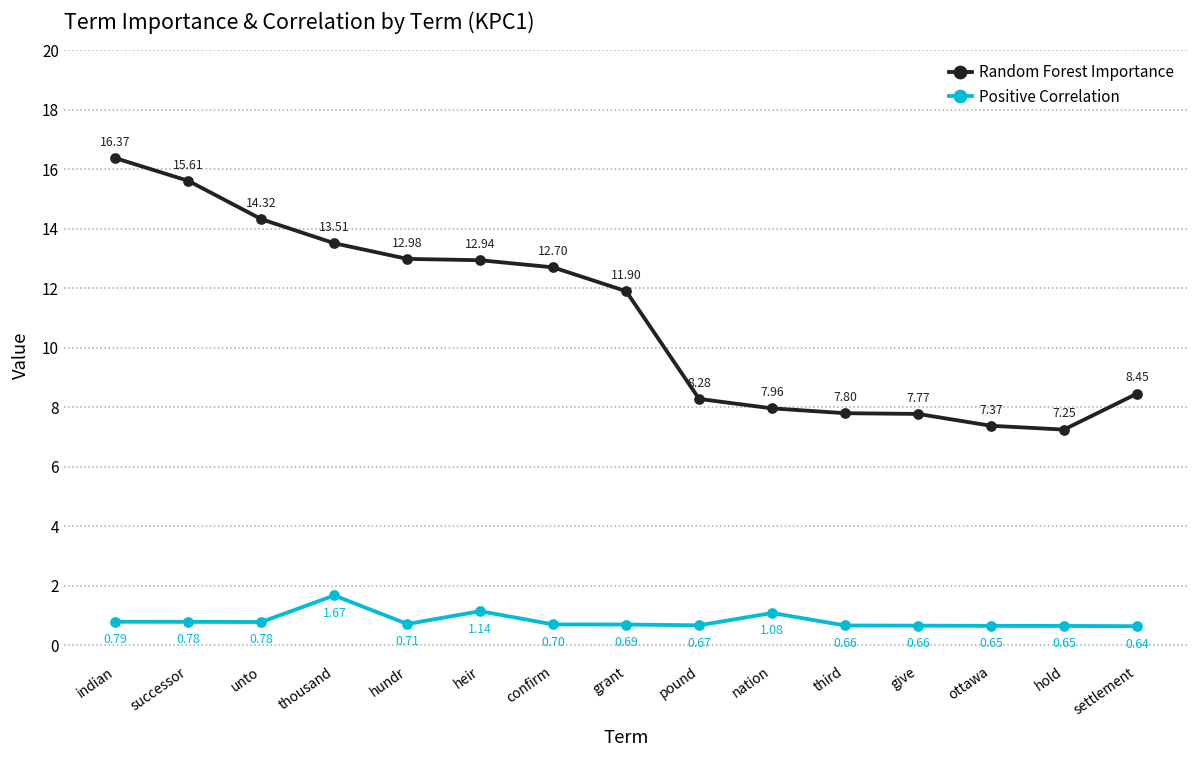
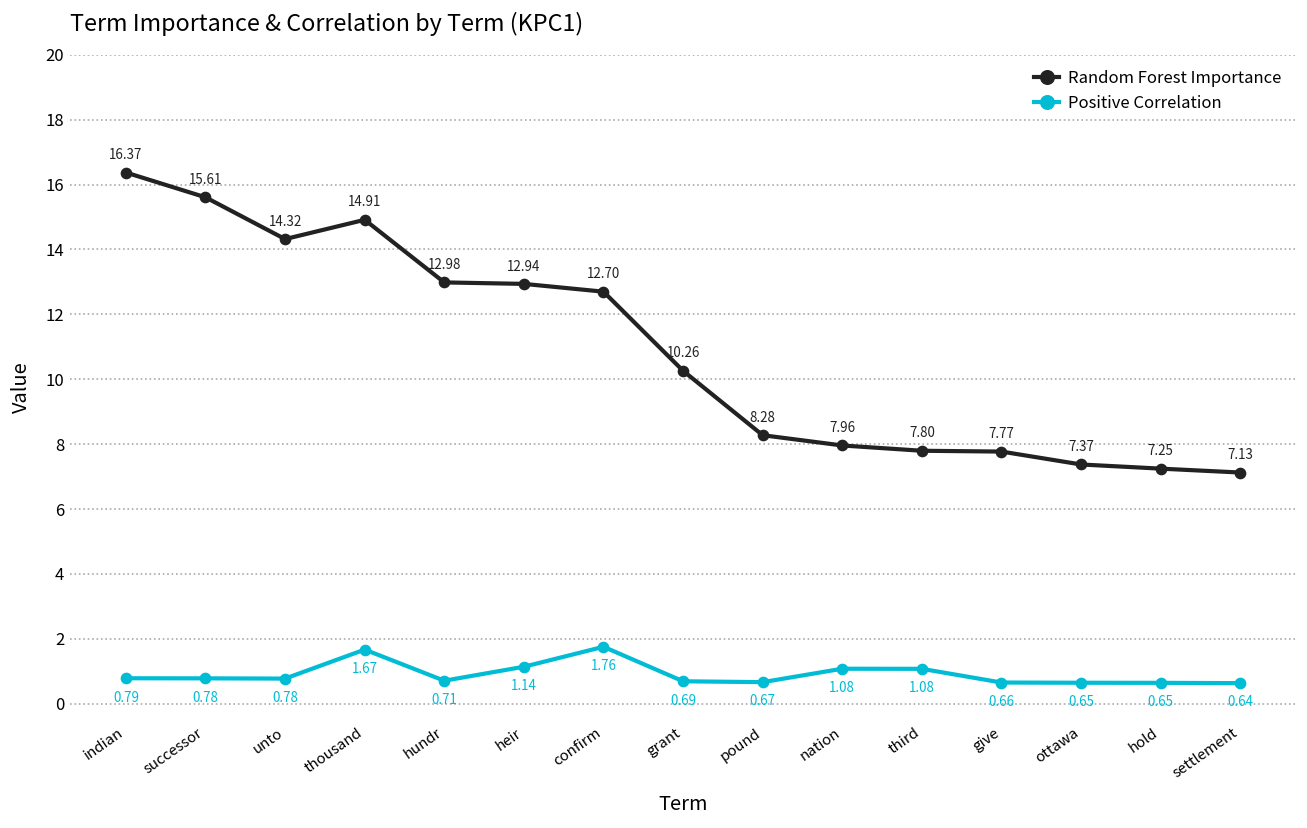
Random Forest Importance, thousand: 13.51 -> 14.91
Positive Correlation, confirm: 0.70 -> 1.76
Random Forest Importance, grant: 11.90 -> 10.26
Positive Correlation, third: 0.66 -> 1.08
Random Forest Importance, settlement: 8.45 -> 7.13
